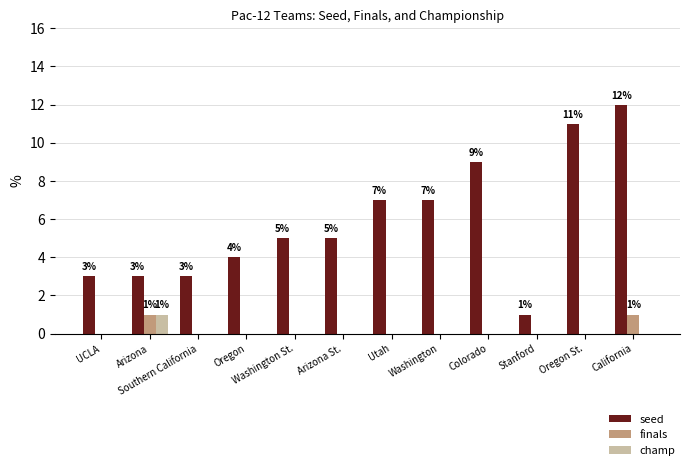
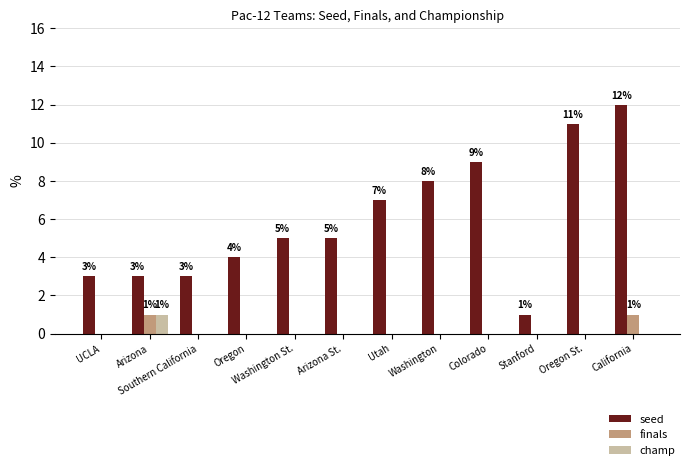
seed, Washington: 7% -> 8%
